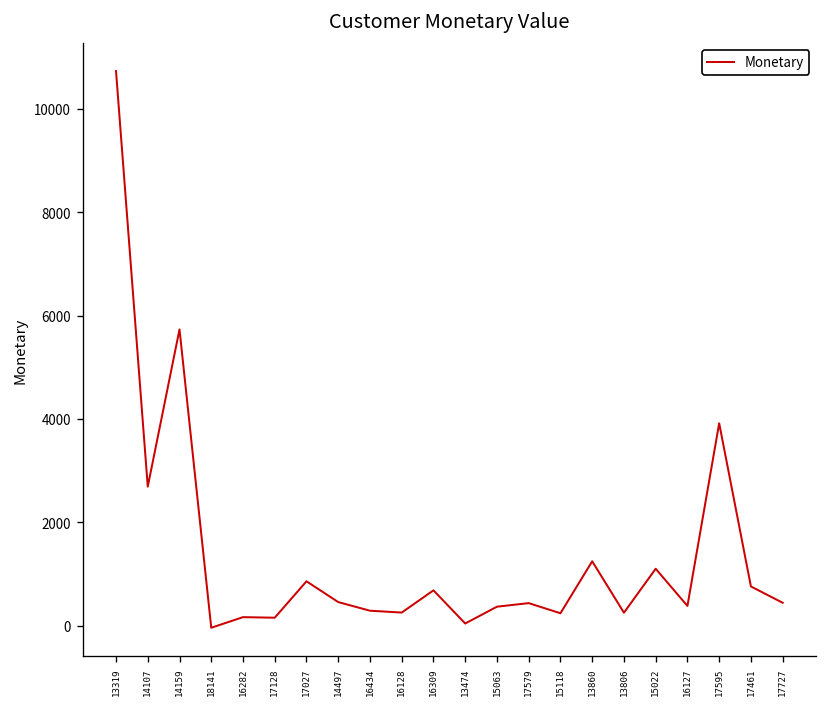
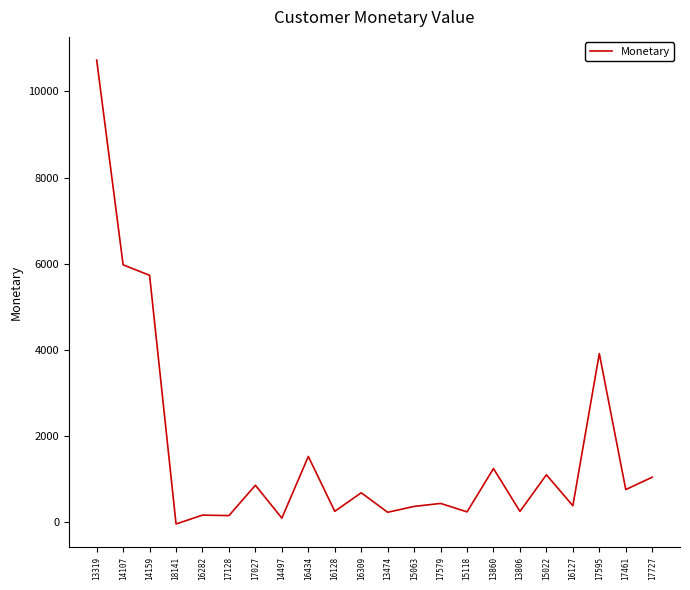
14107: 2700 -> 6000
14497: 500 -> 100
16434: 300 -> 1500
13474: 0 -> 200
17727: 400 -> 1100
